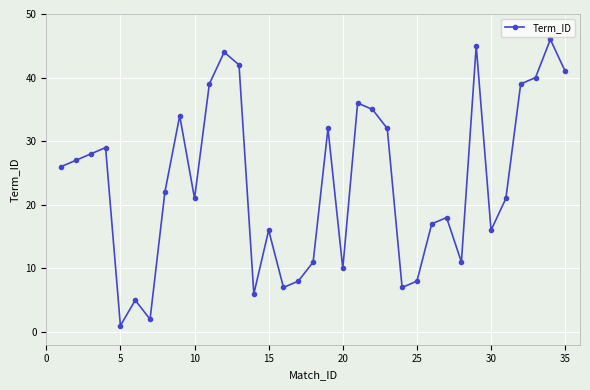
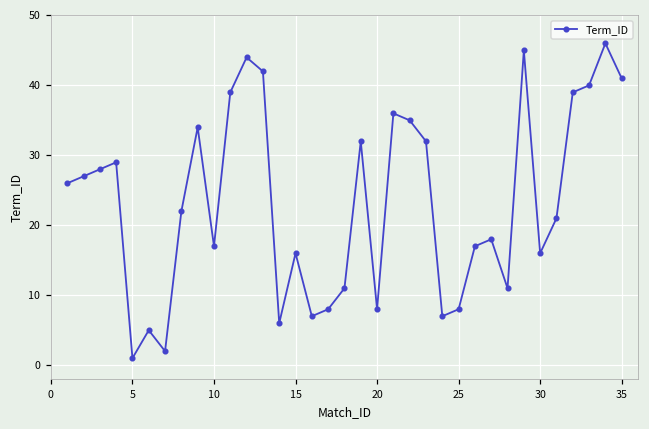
10: 21 -> 17
20: 10 -> 8
